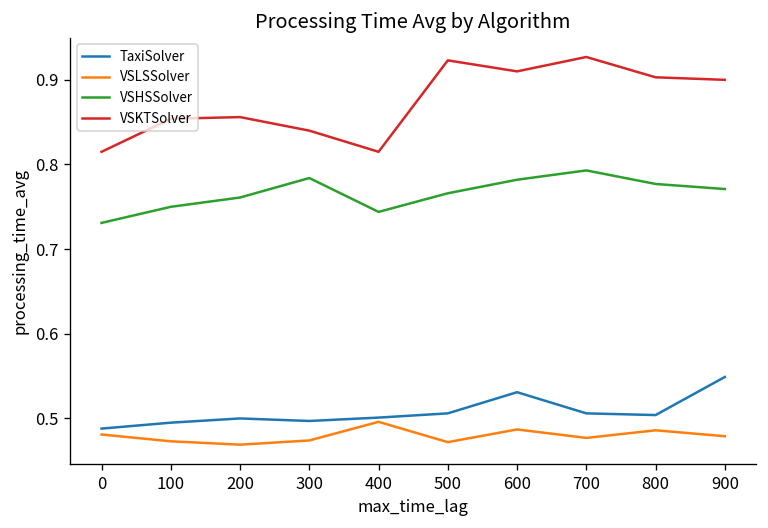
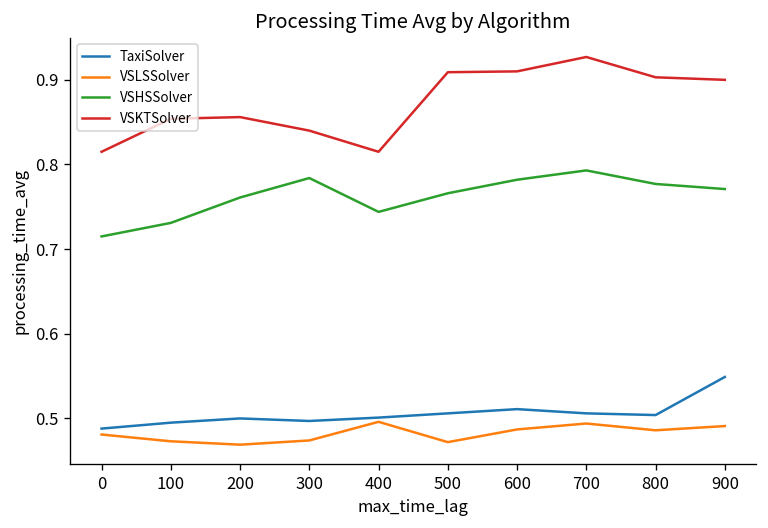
VSHSSolver, 0: 0.73 -> 0.72
VSHSSolver, 100: 0.75 -> 0.73
VSKTSolver, 500: 0.92 -> 0.91
TaxiSolver, 600: 0.53 -> 0.51
VSLSSolver, 700: 0.48 -> 0.49
VSLSSolver, 900: 0.48 -> 0.49
